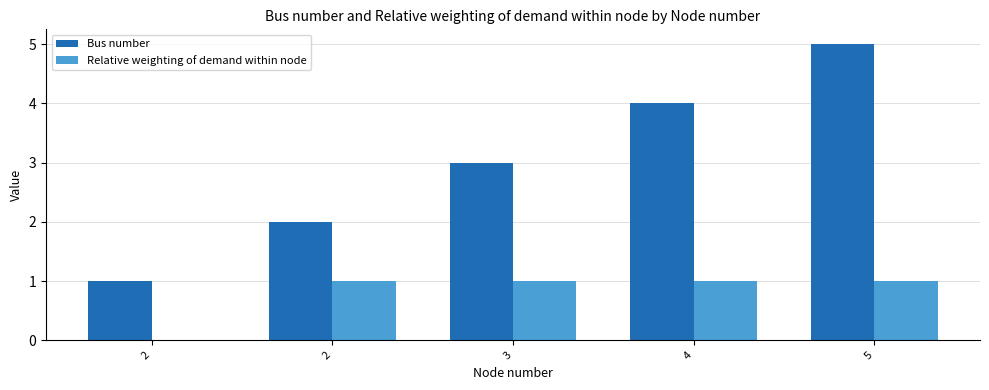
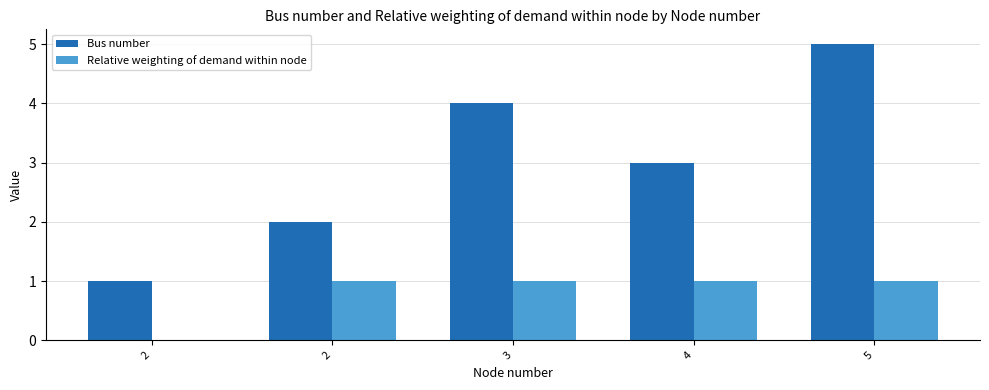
Bus number, 3: 3 -> 4
Bus number, 4: 4 -> 3
